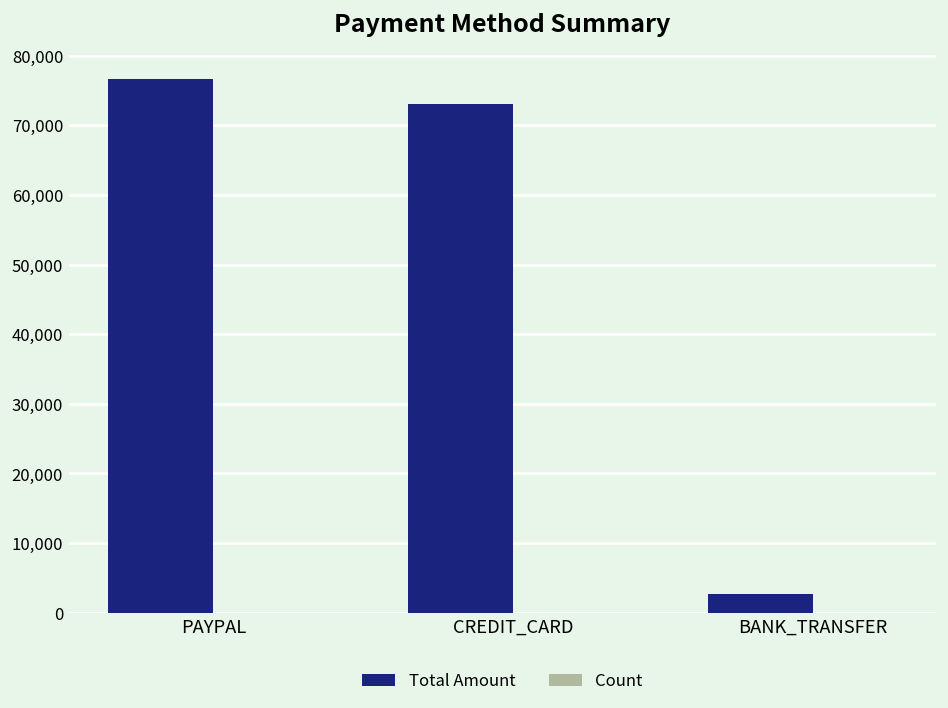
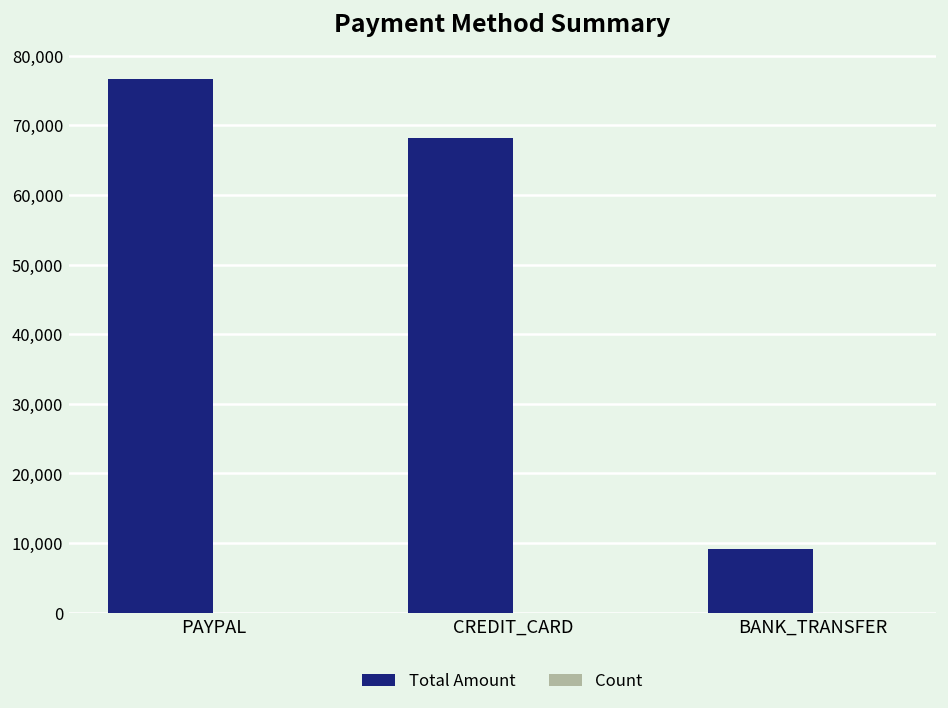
Total Amount, CREDIT_CARD: 73,000 -> 68,000
Total Amount, BANK_TRANSFER: 3,000 -> 9,000
